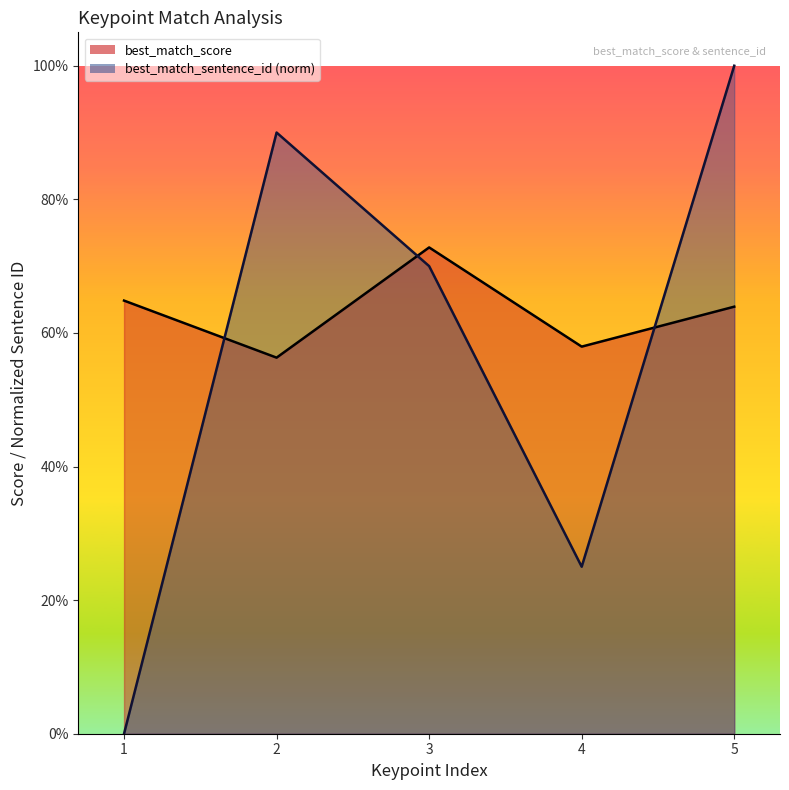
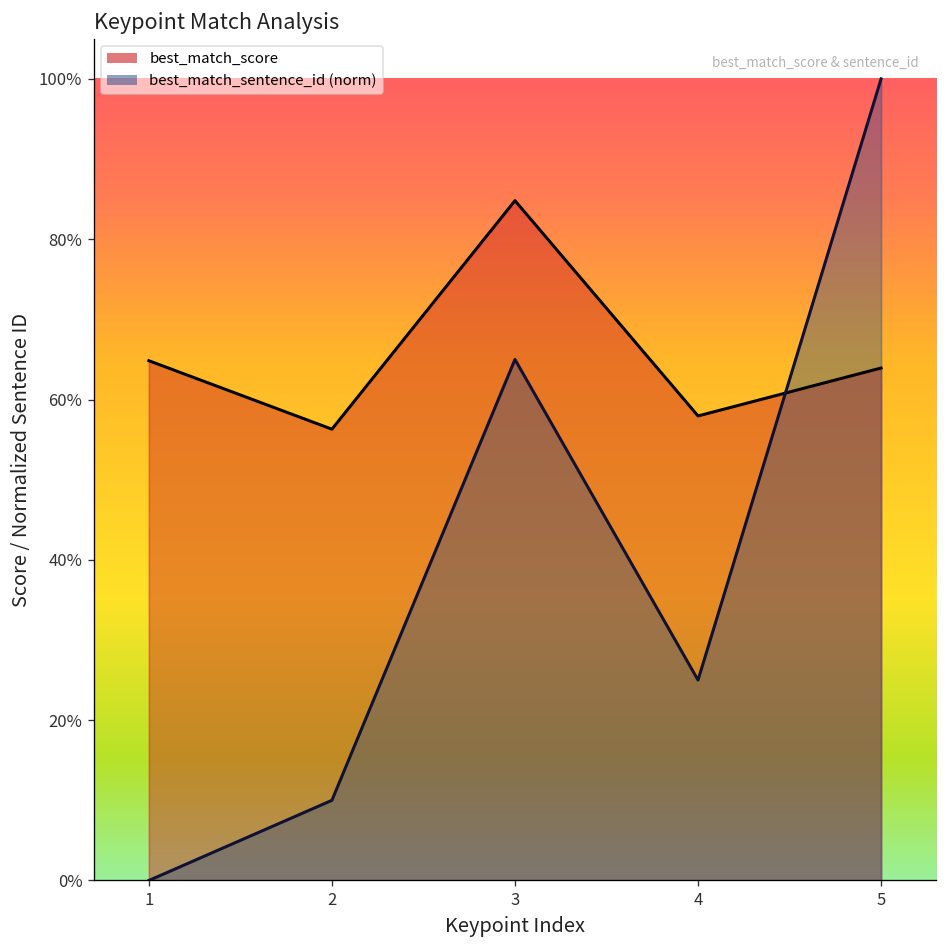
best_match_sentence_id (norm), 2: 90% -> 10%
best_match_score, 3: 73% -> 85%
best_match_sentence_id (norm), 3: 70% -> 65%
